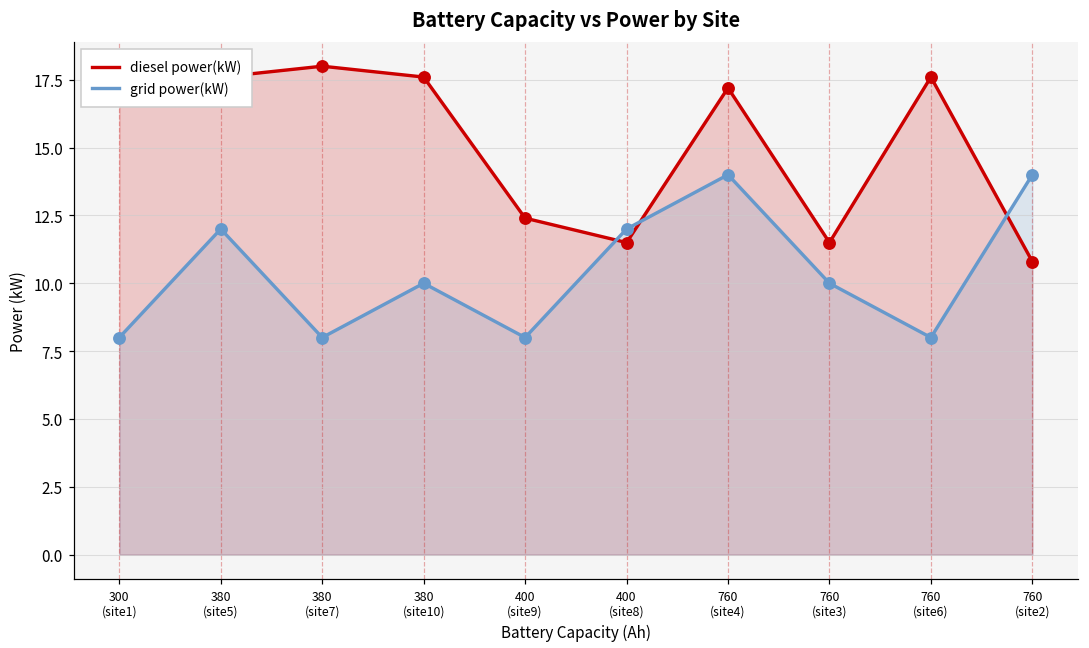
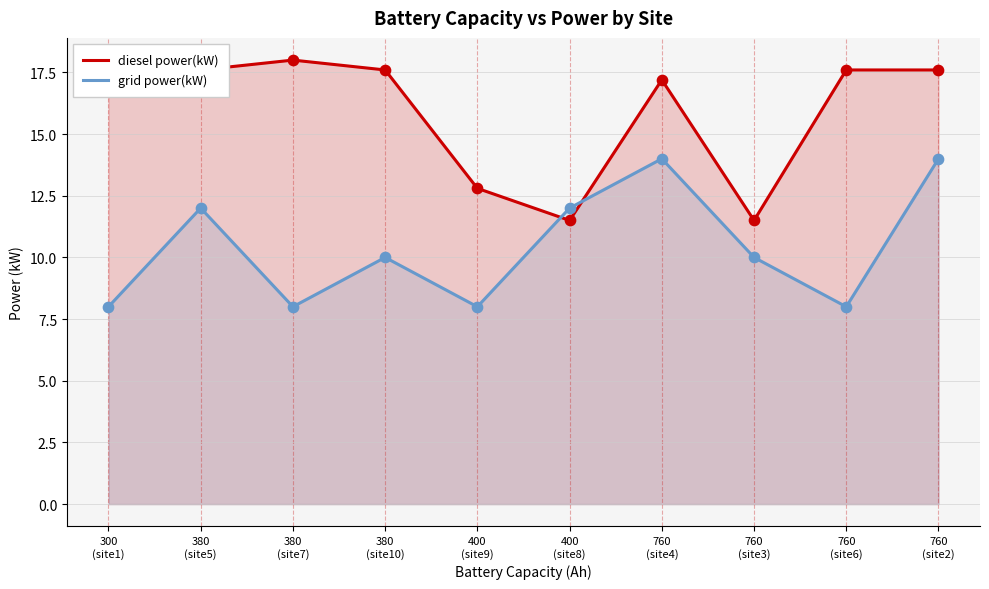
diesel power(kW), 400 (site9): 12.4 -> 12.8
diesel power(kW), 760 (site2): 10.8 -> 17.6
